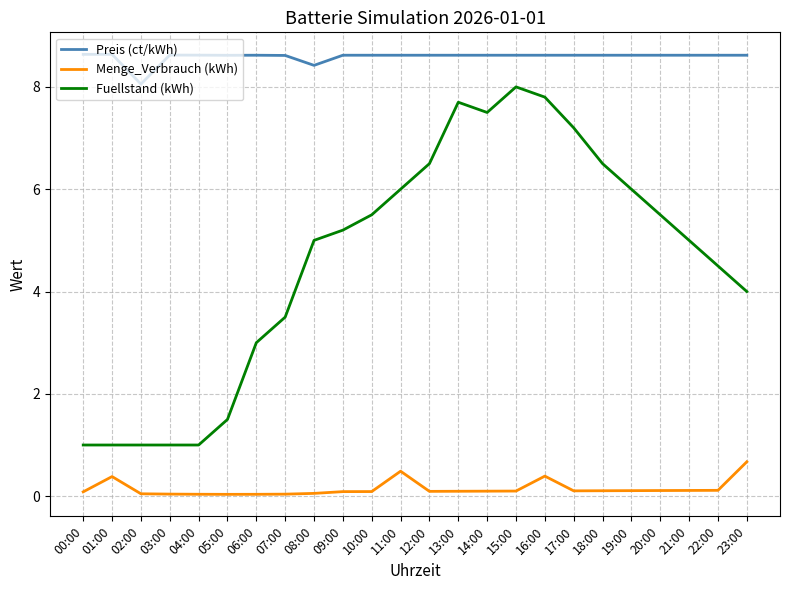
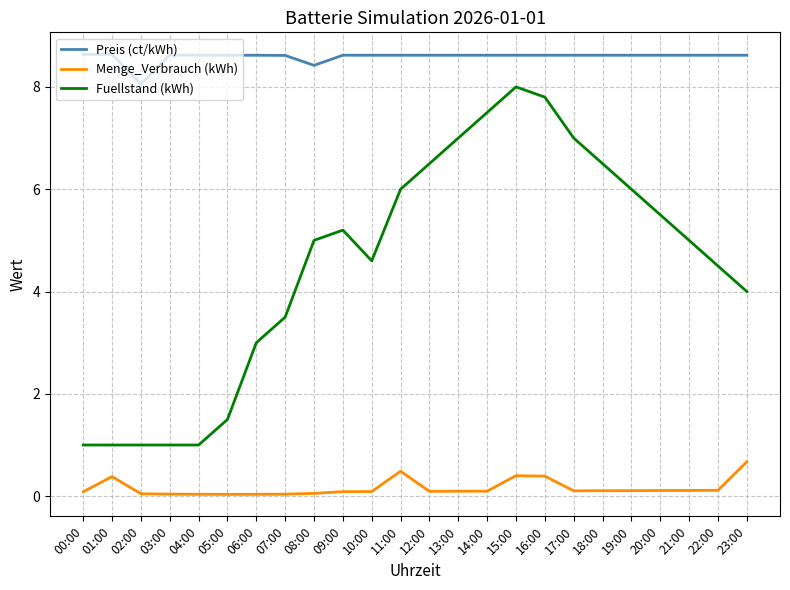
Fuellstand (kWh), 10:00: 5.5 -> 4.6
Fuellstand (kWh), 13:00: 7.7 -> 7.0
Menge_Verbrauch (kWh), 15:00: 0.1 -> 0.4
Fuellstand (kWh), 17:00: 7.2 -> 7.0
